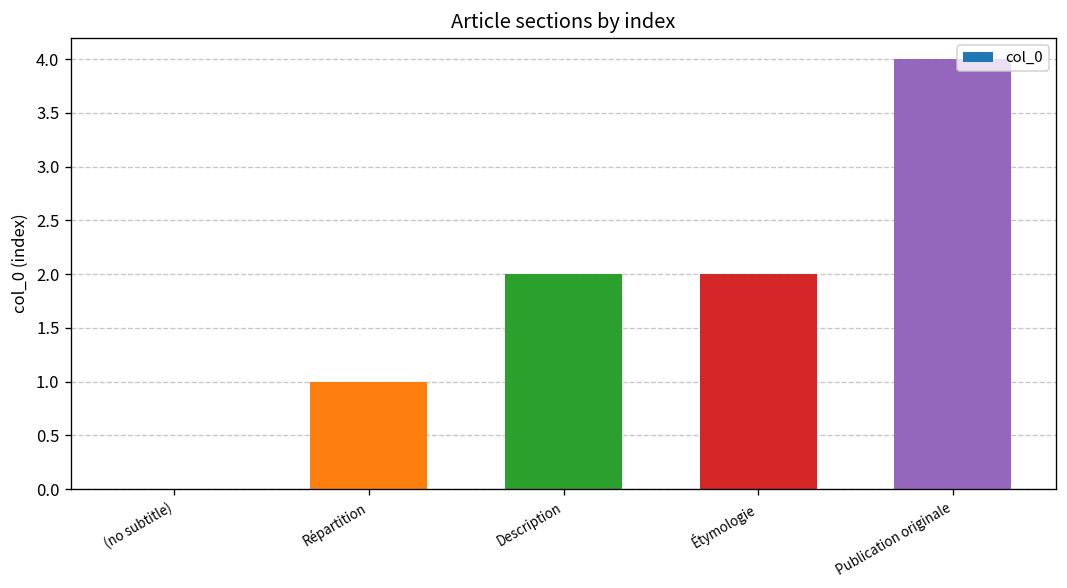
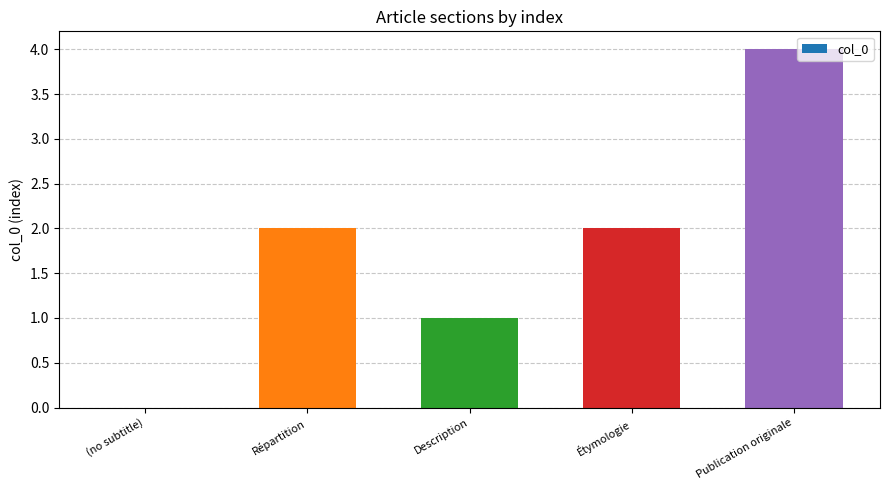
Répartition: 1 -> 2
Description: 2 -> 1
